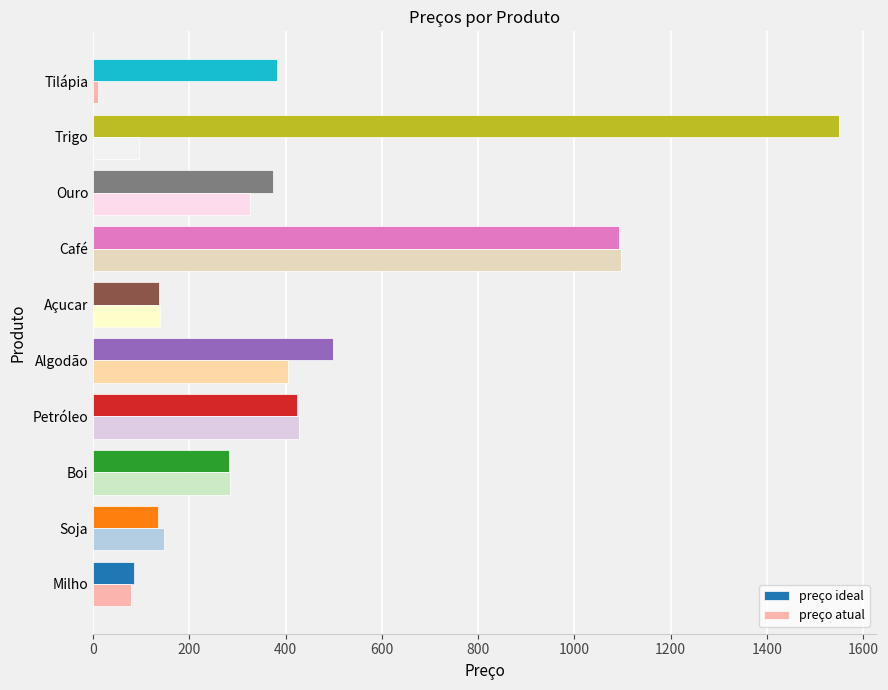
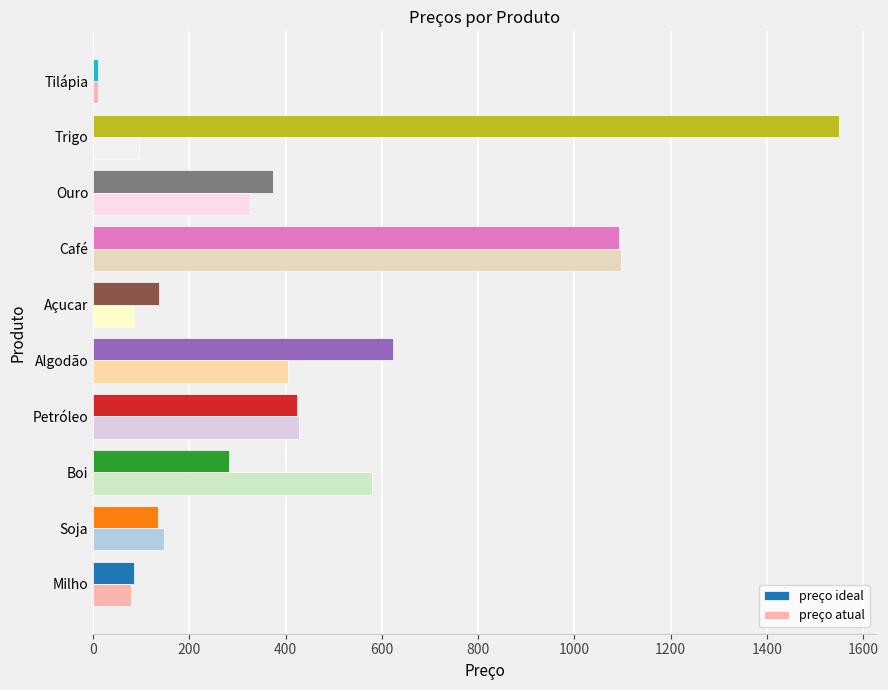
preço ideal, Tilápia: 380 -> 10
preço atual, Açucar: 140 -> 80
preço ideal, Algodão: 500 -> 620
preço atual, Boi: 280 -> 580
